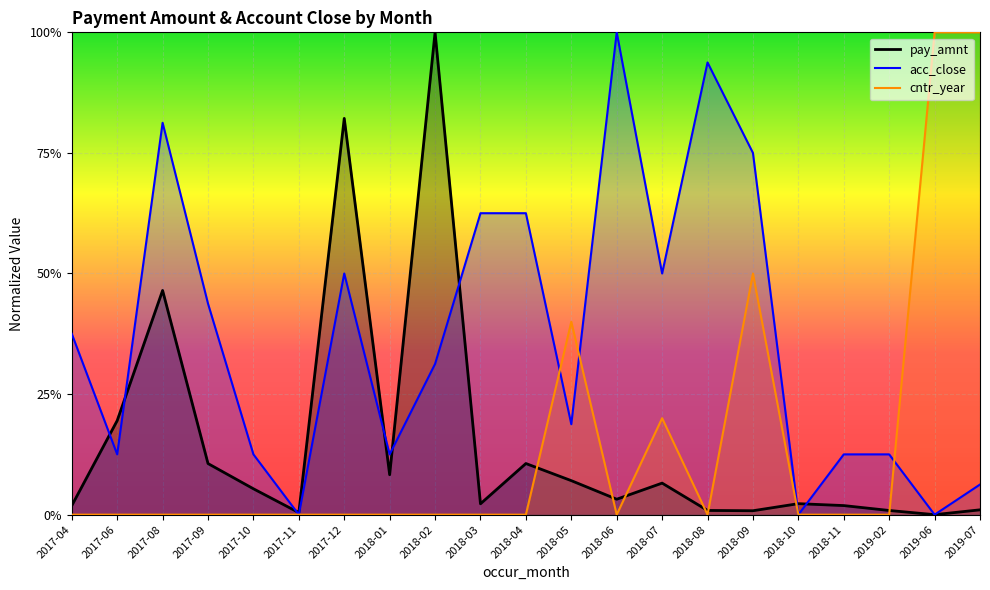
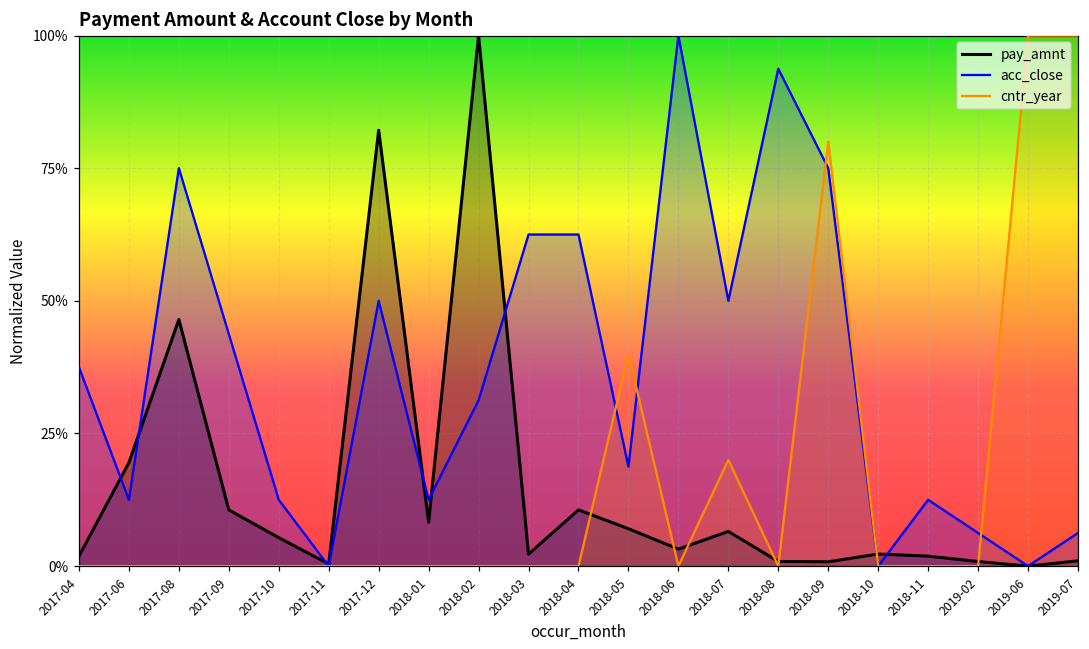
acc_close, 2017-08: 81% -> 75%
cntr_year, 2018-09: 50% -> 80%
acc_close, 2019-02: 13% -> 6%
